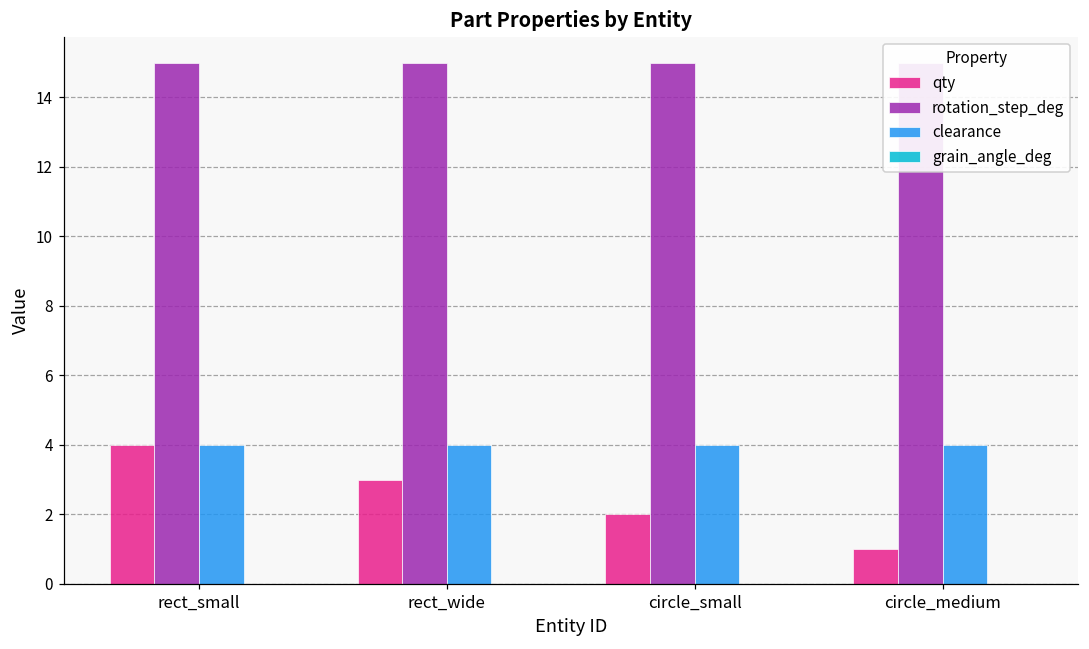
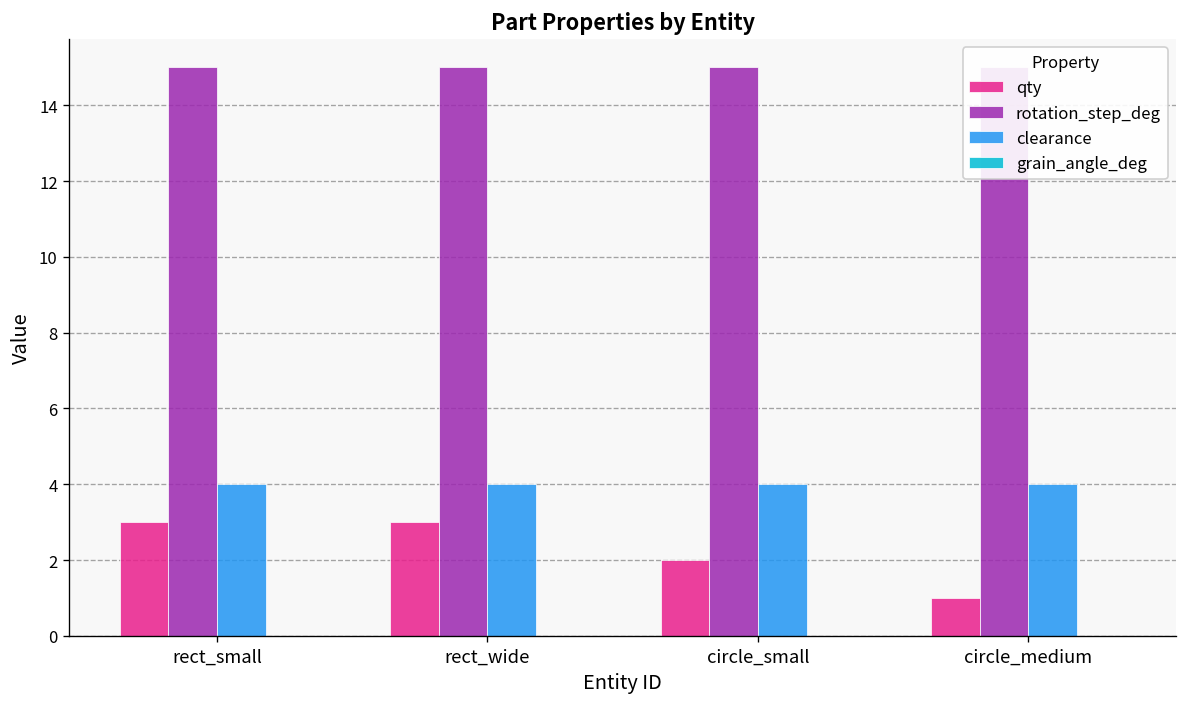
qty, rect_small: 4 -> 3
